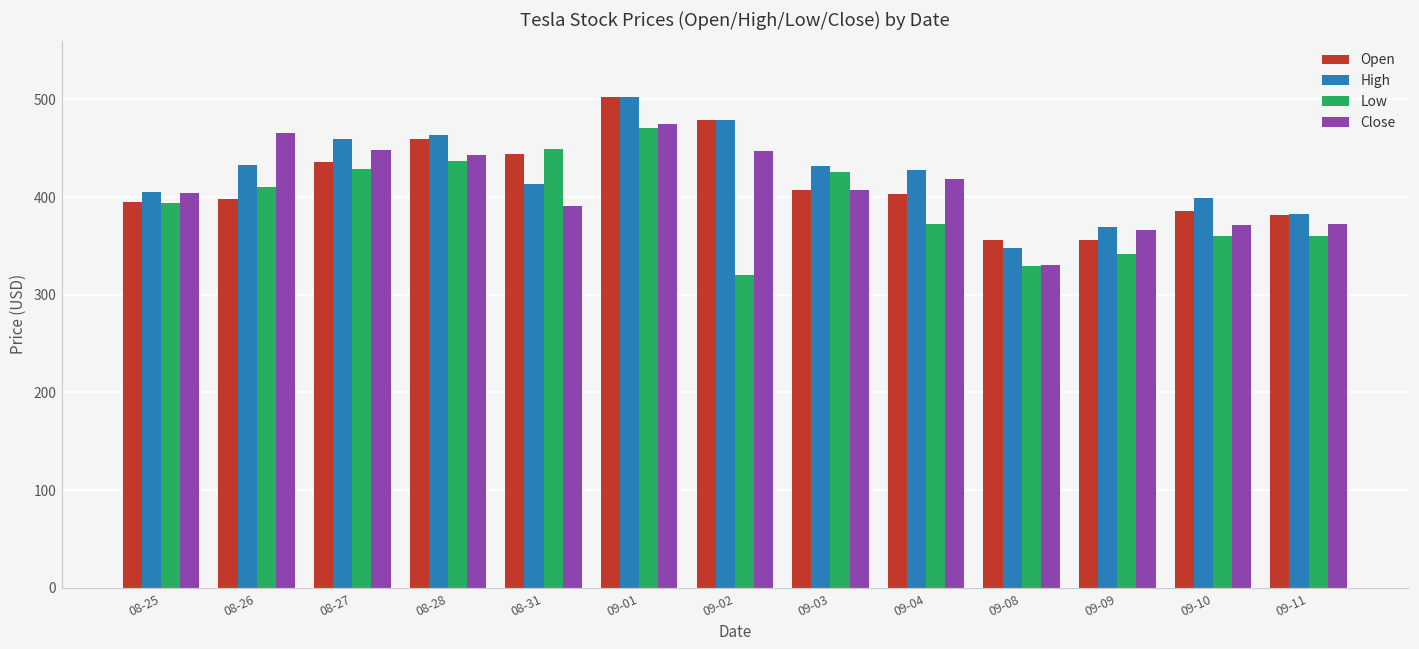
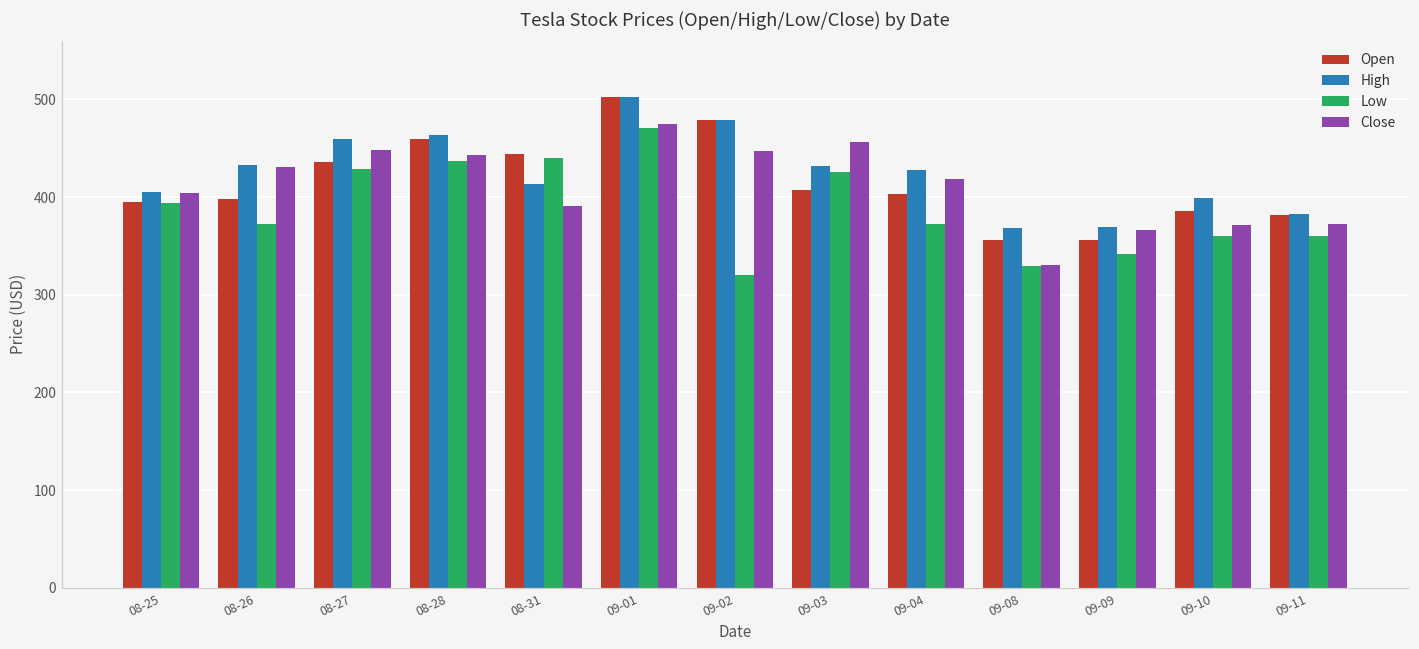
Low, 08-26: 410 -> 370
Close, 08-26: 470 -> 430
Low, 08-31: 450 -> 440
Close, 09-03: 410 -> 460
High, 09-08: 350 -> 370
